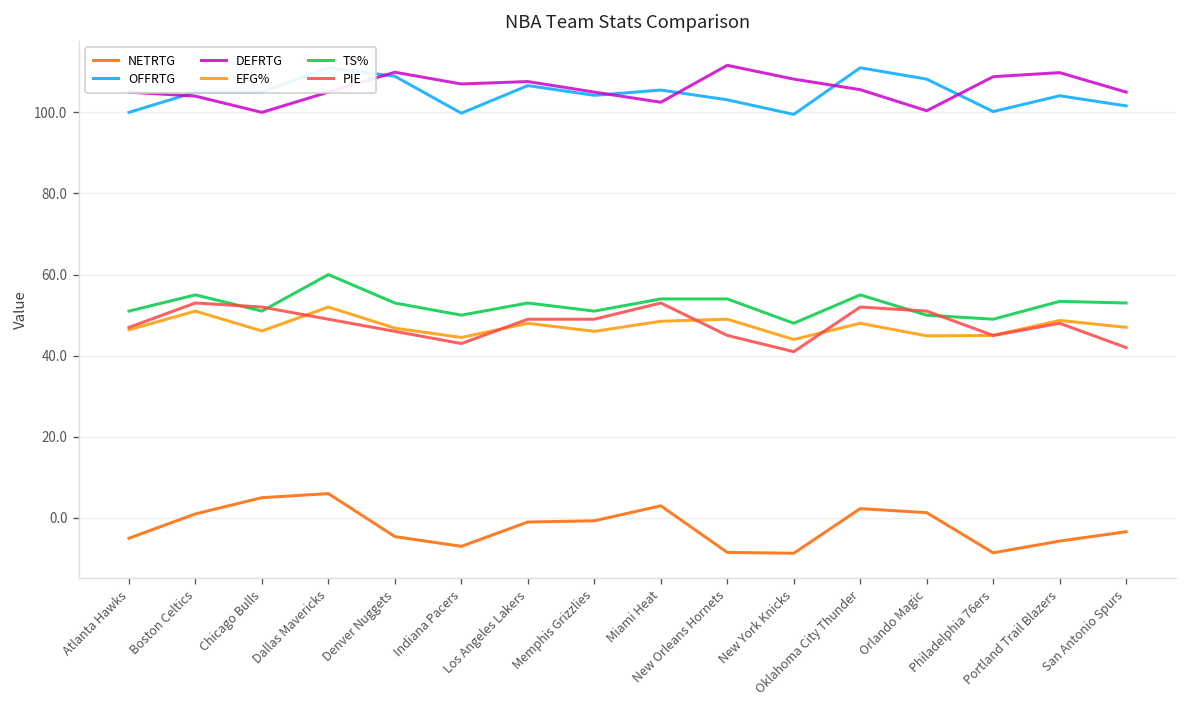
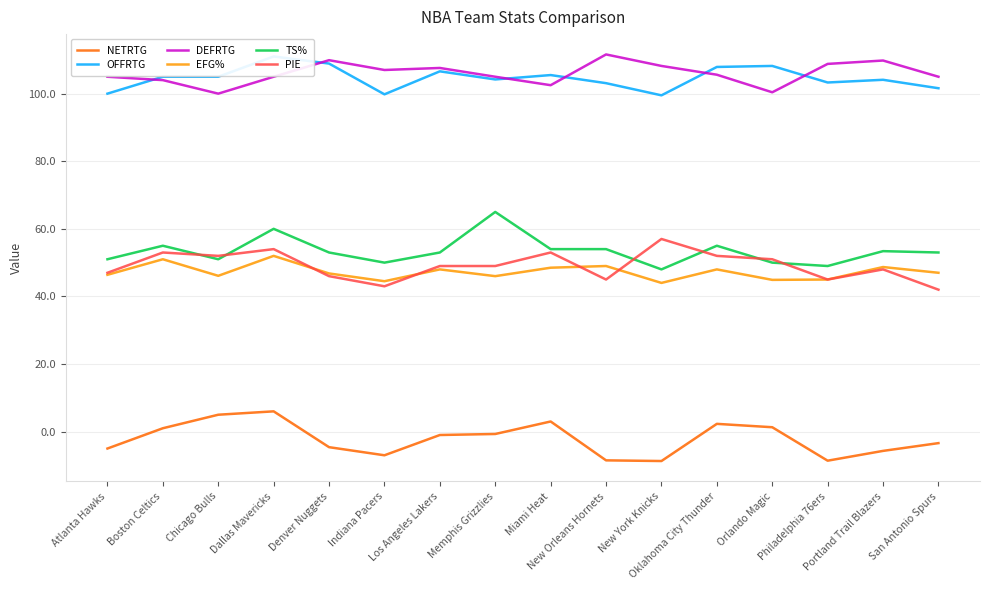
PIE, Dallas Mavericks: 49 -> 54
TS%, Memphis Grizzlies: 51 -> 65
PIE, New York Knicks: 41 -> 57
OFFRTG, Oklahoma City Thunder: 111 -> 108
OFFRTG, Philadelphia 76ers: 100 -> 103
